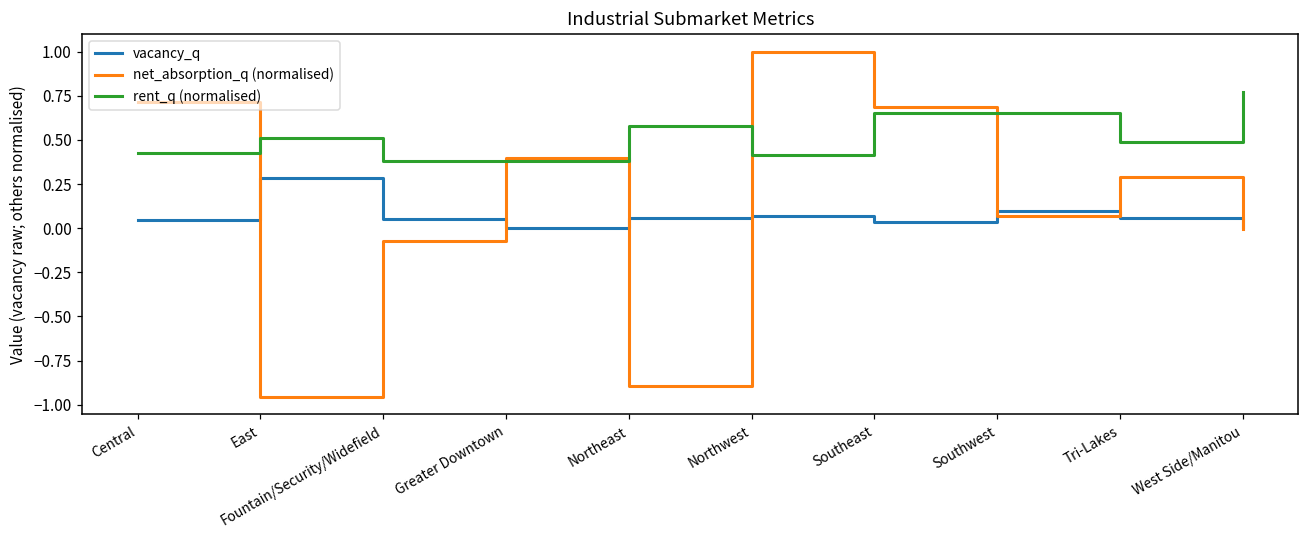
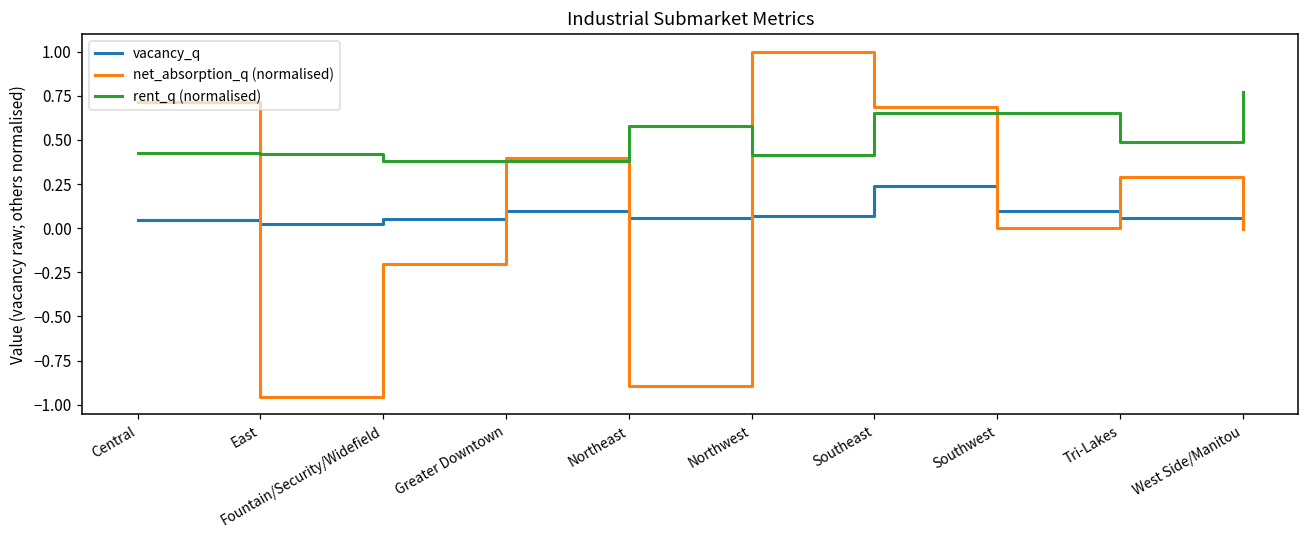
vacancy_q, East: 0.29 -> 0.02
rent_q (normalised), East: 0.51 -> 0.42
net_absorption_q (normalised), Fountain/Security/Widefield: -0.07 -> -0.20
vacancy_q, Greater Downtown: 0.0 -> 0.1
vacancy_q, Southeast: 0.03 -> 0.24
net_absorption_q (normalised), Southwest: 0.07 -> 0.00
